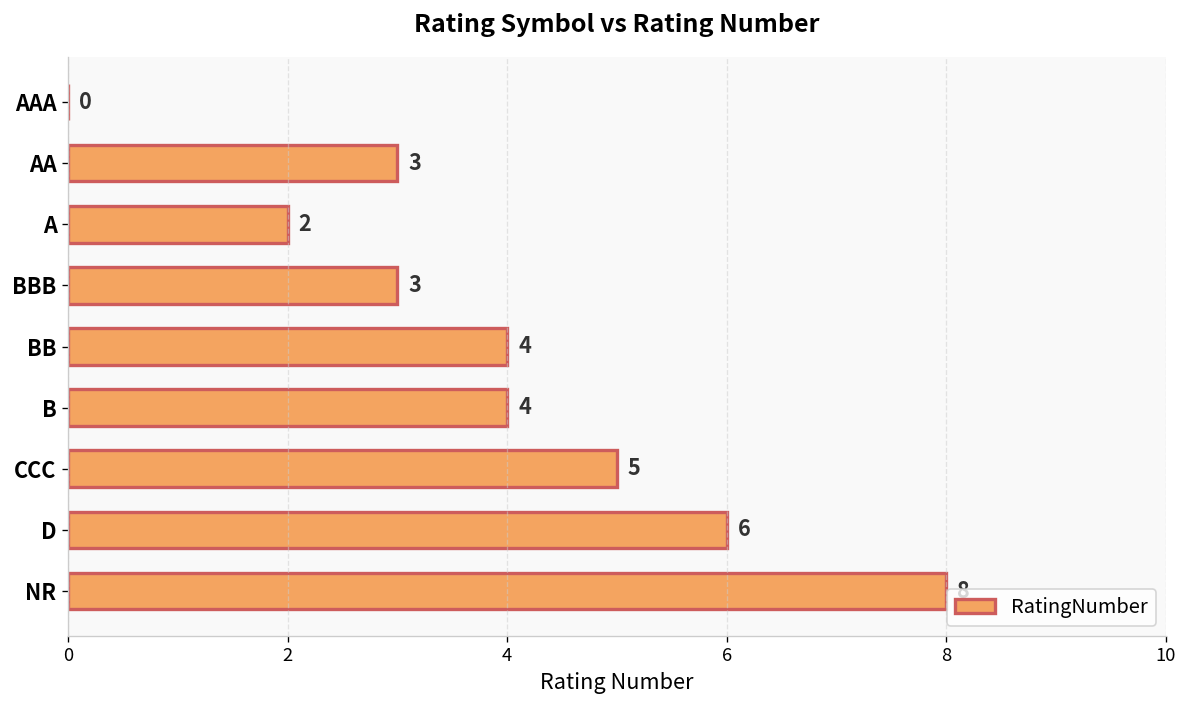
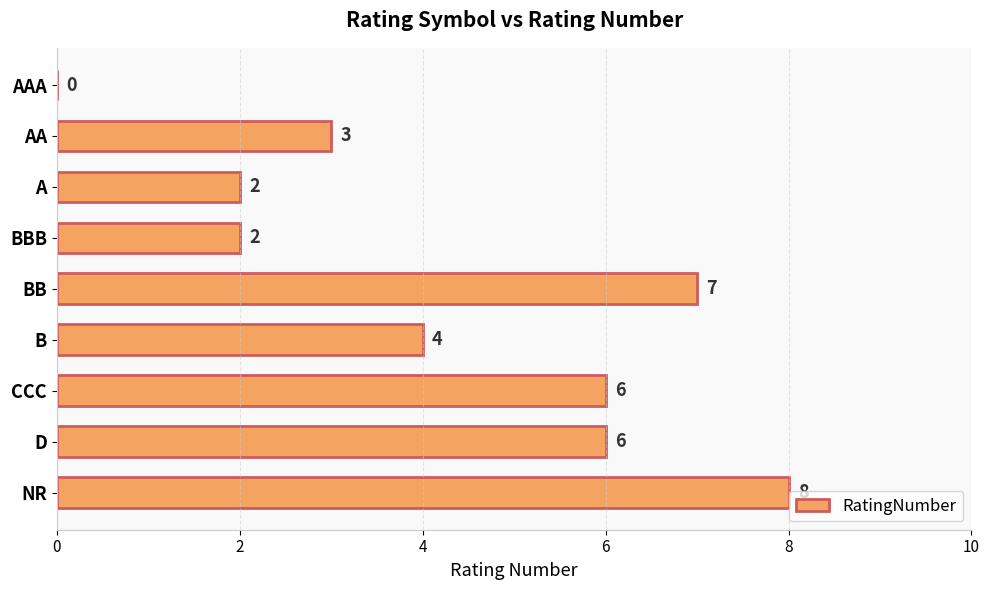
BBB: 3 -> 2
BB: 4 -> 7
CCC: 5 -> 6
